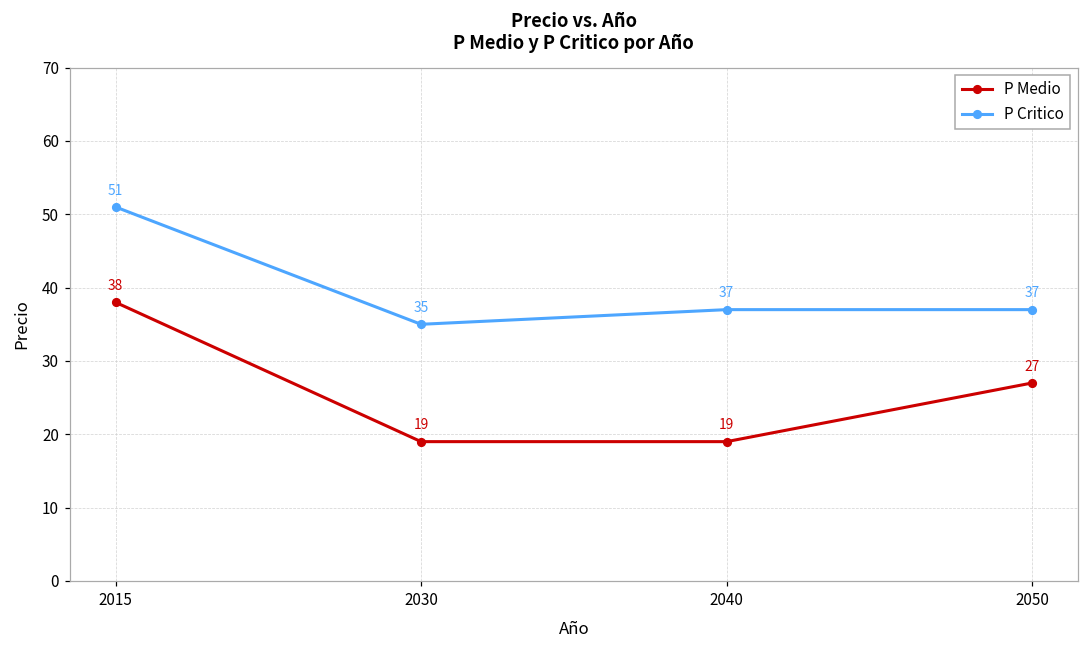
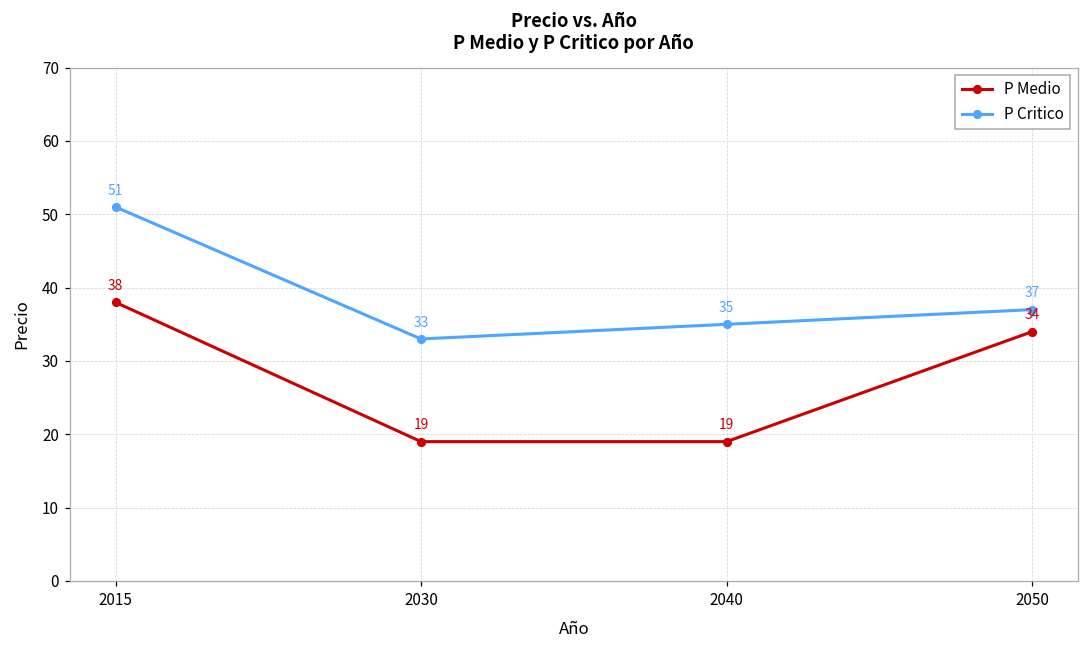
P Critico, 2030: 35 -> 33
P Critico, 2040: 37 -> 35
P Medio, 2050: 27 -> 34
